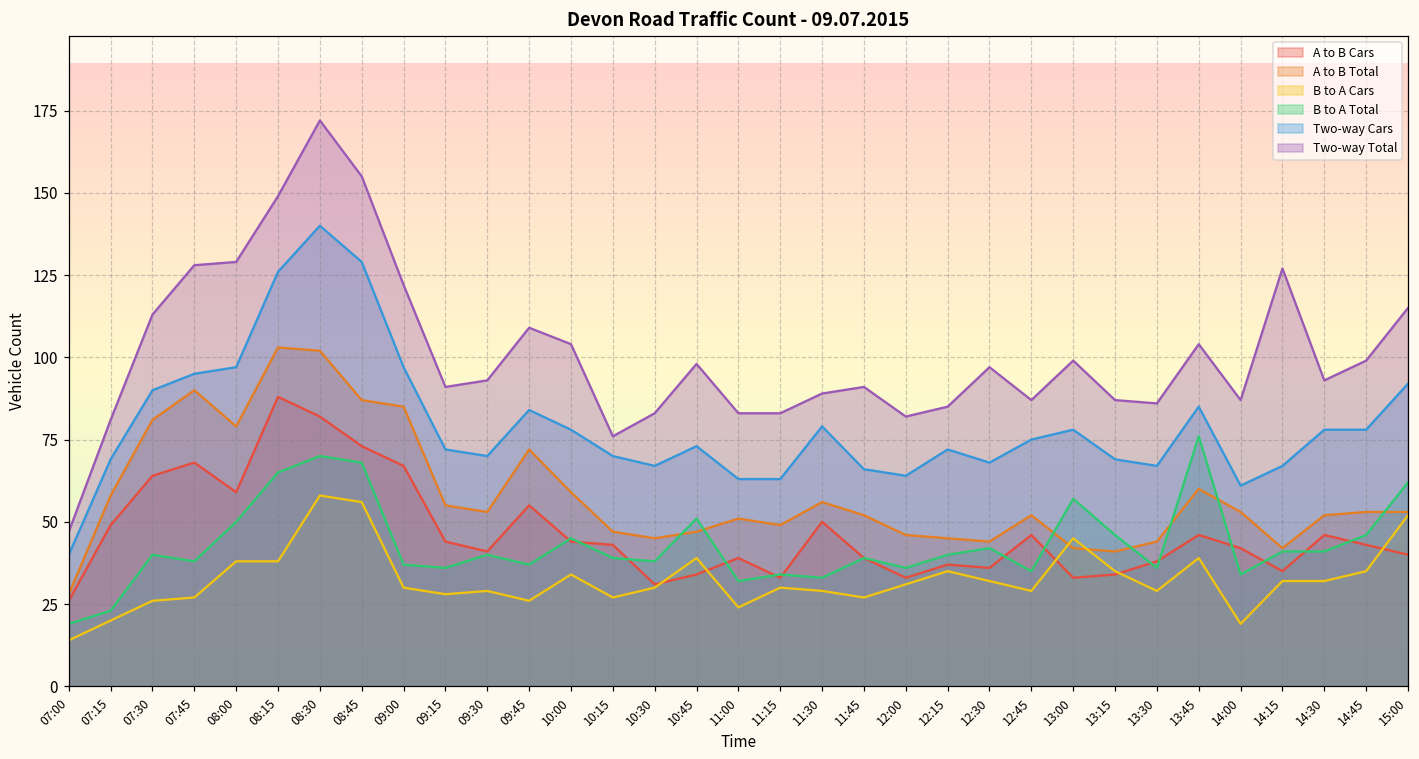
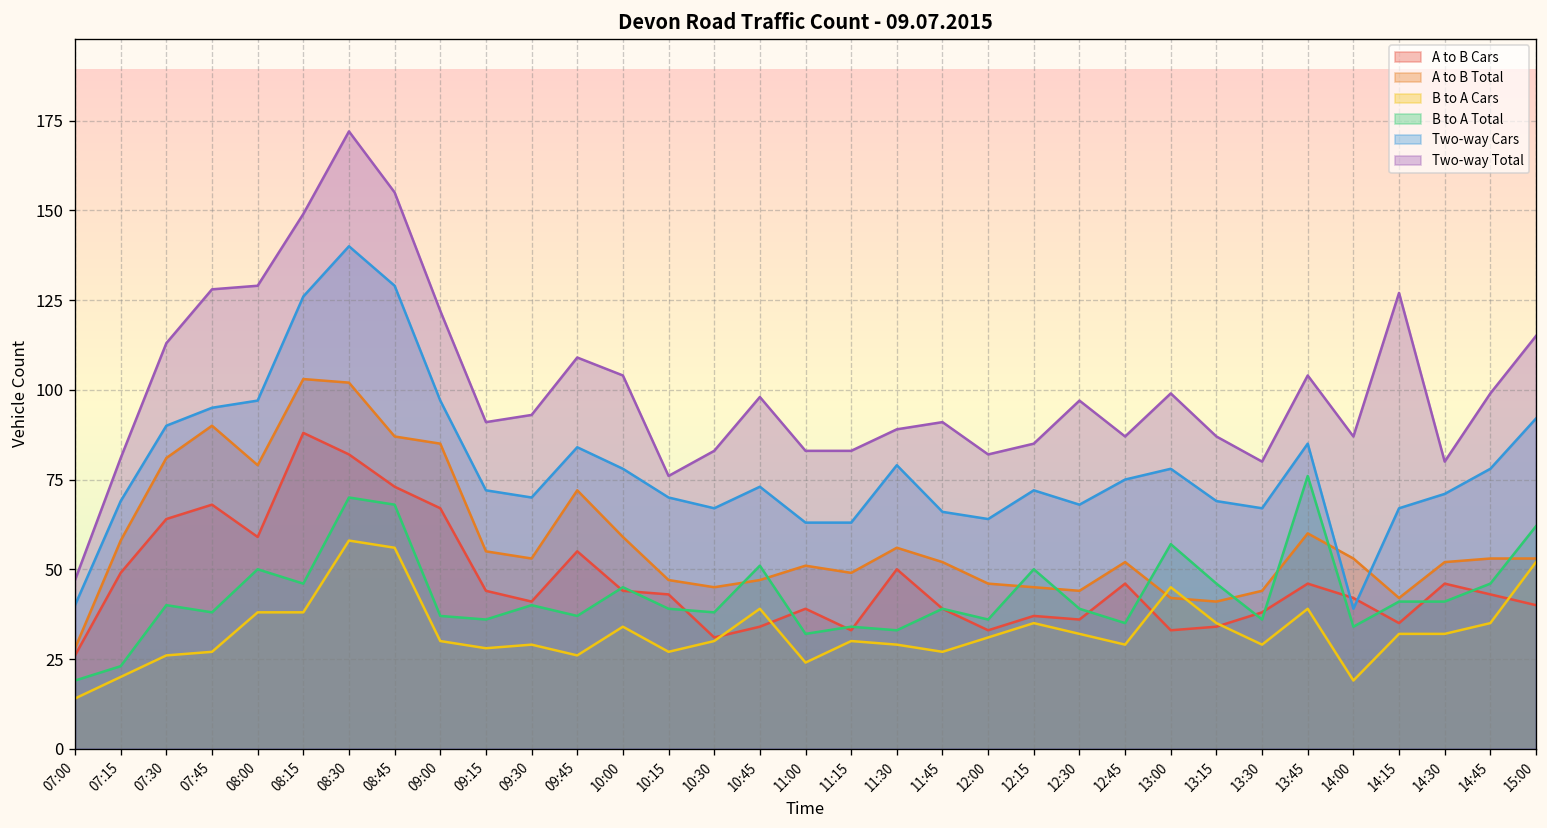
B to A Total, 08:15: 65 -> 46
B to A Total, 12:15: 40 -> 50
B to A Total, 12:30: 42 -> 39
Two-way Total, 13:30: 86 -> 80
Two-way Cars, 14:00: 61 -> 39
Two-way Cars, 14:30: 78 -> 71
Two-way Total, 14:30: 93 -> 80
